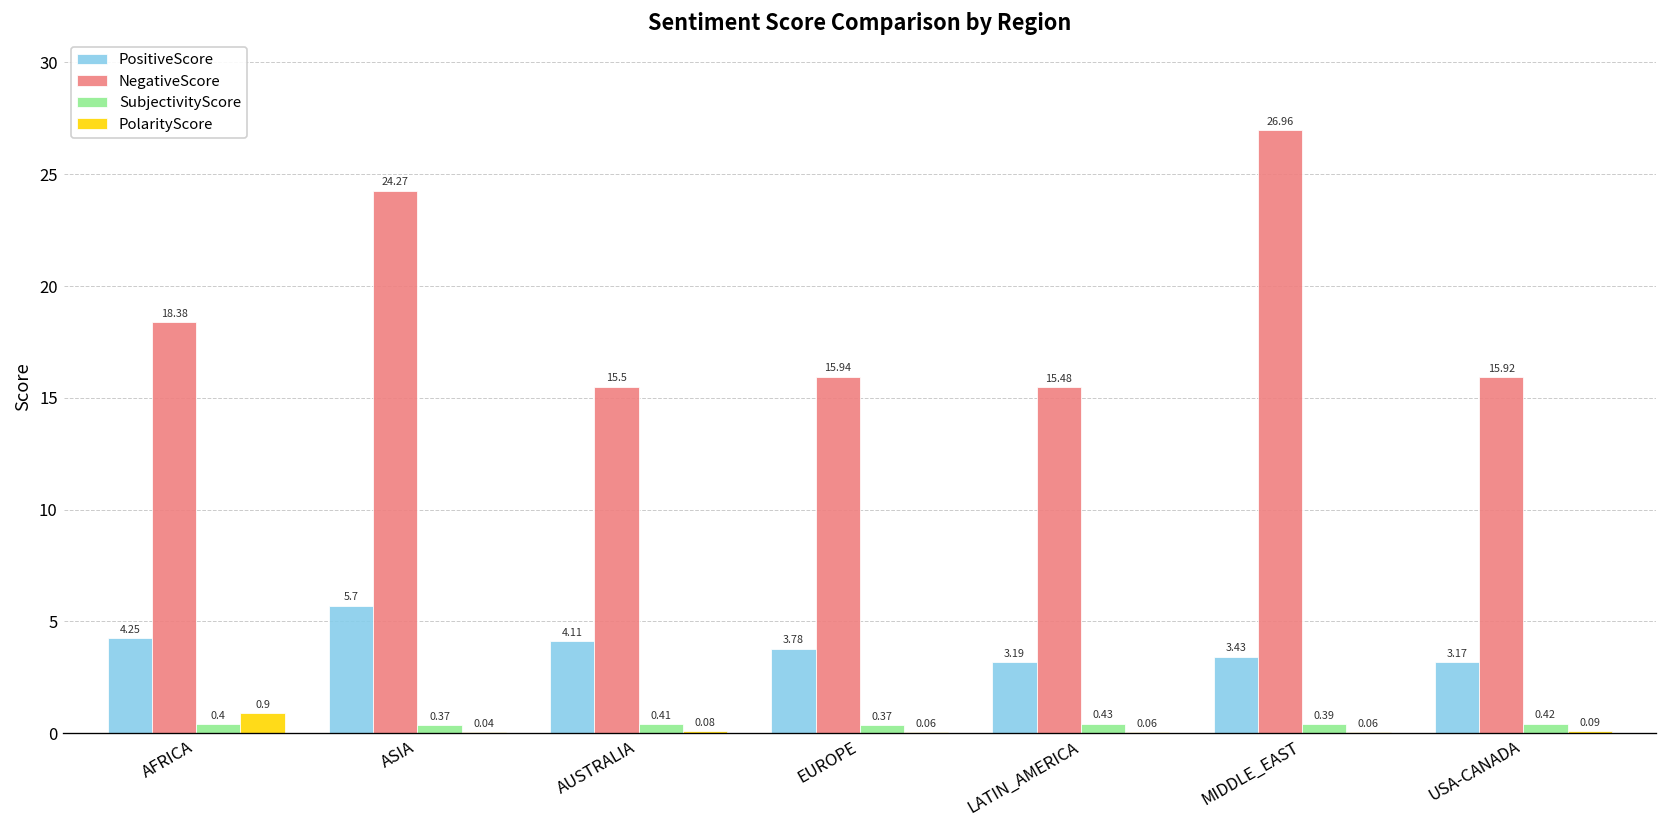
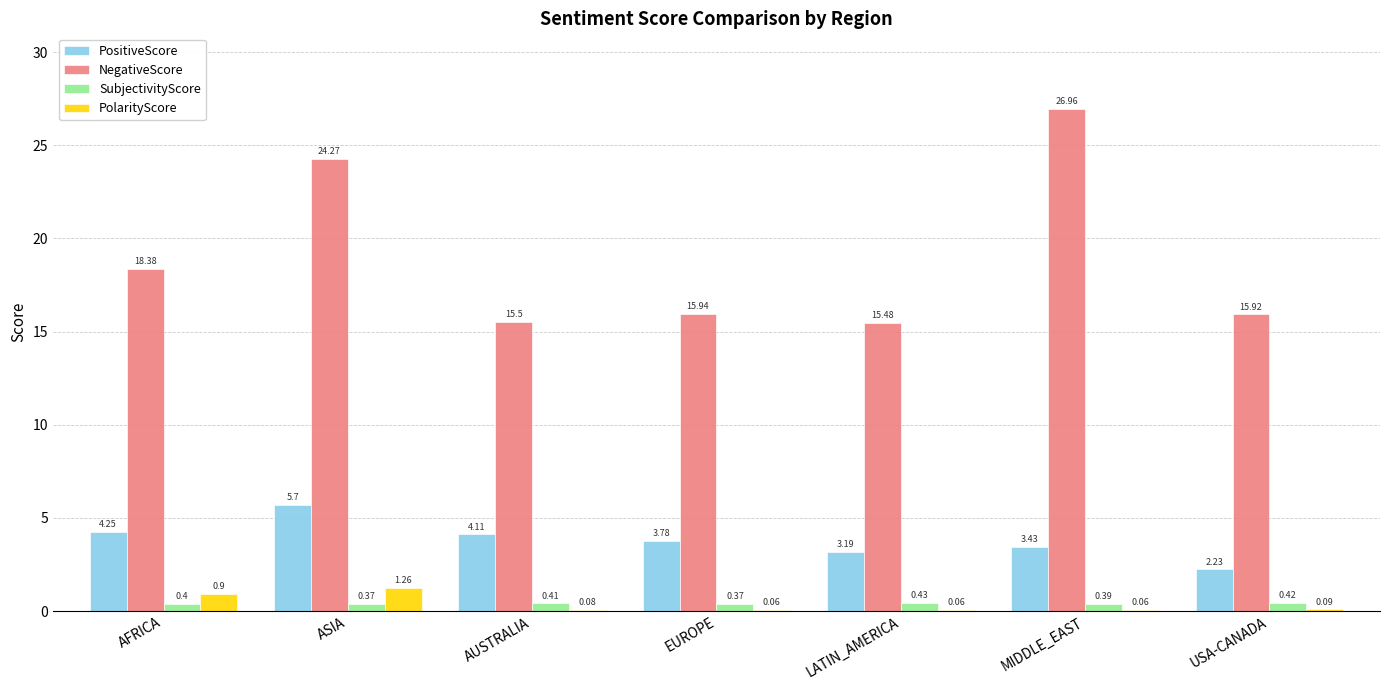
PolarityScore, ASIA: 0.04 -> 1.26
PositiveScore, USA-CANADA: 3.17 -> 2.23
